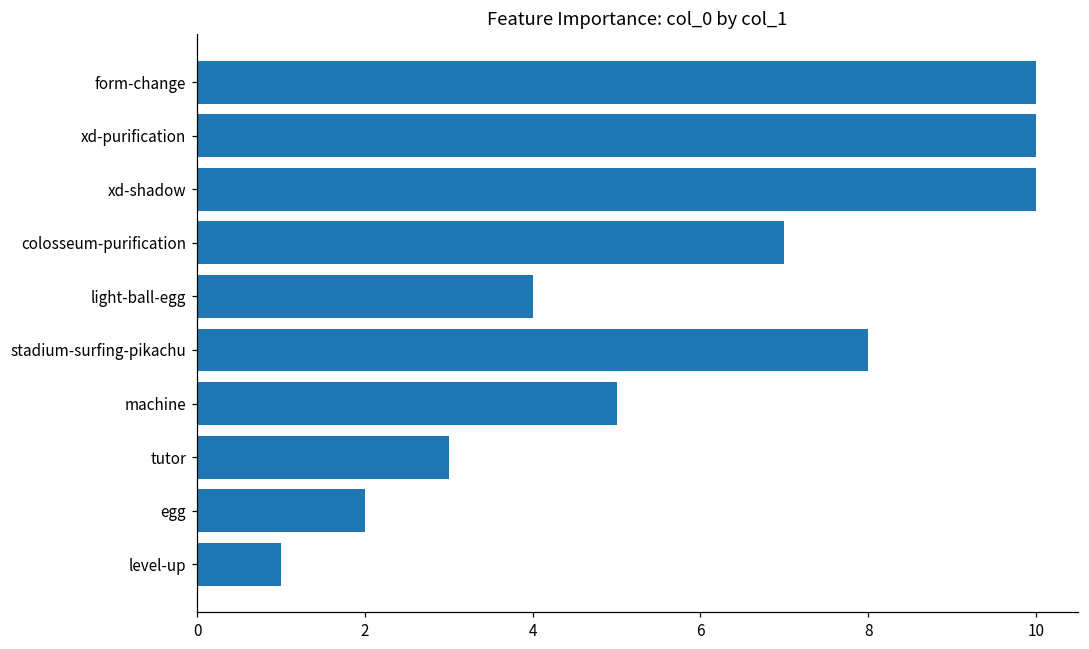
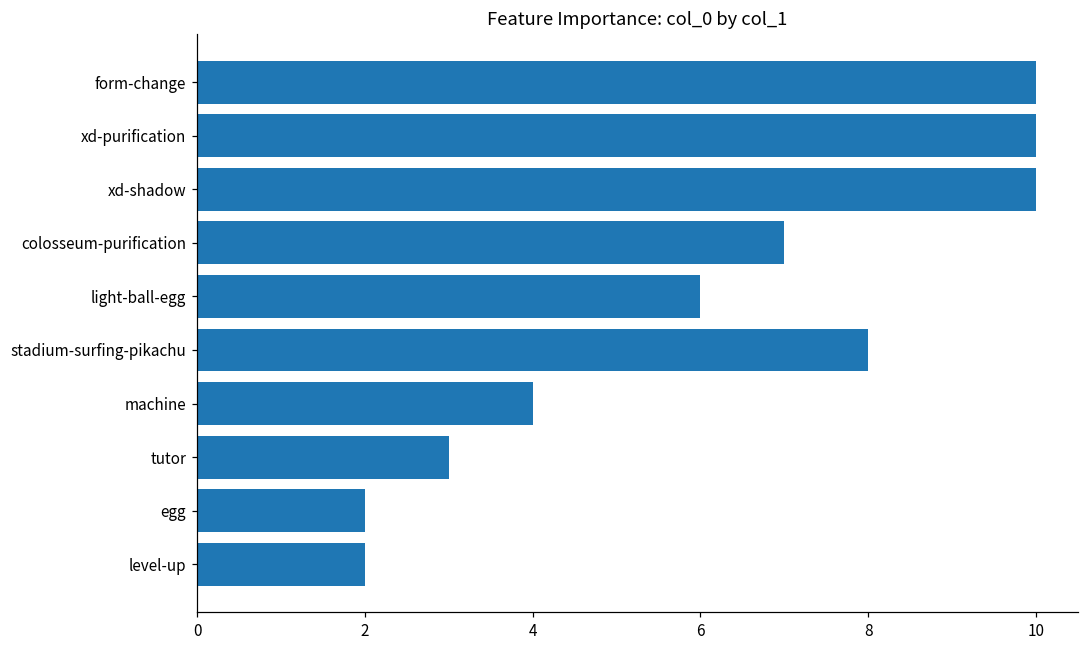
light-ball-egg: 4 -> 6
machine: 5 -> 4
level-up: 1 -> 2
